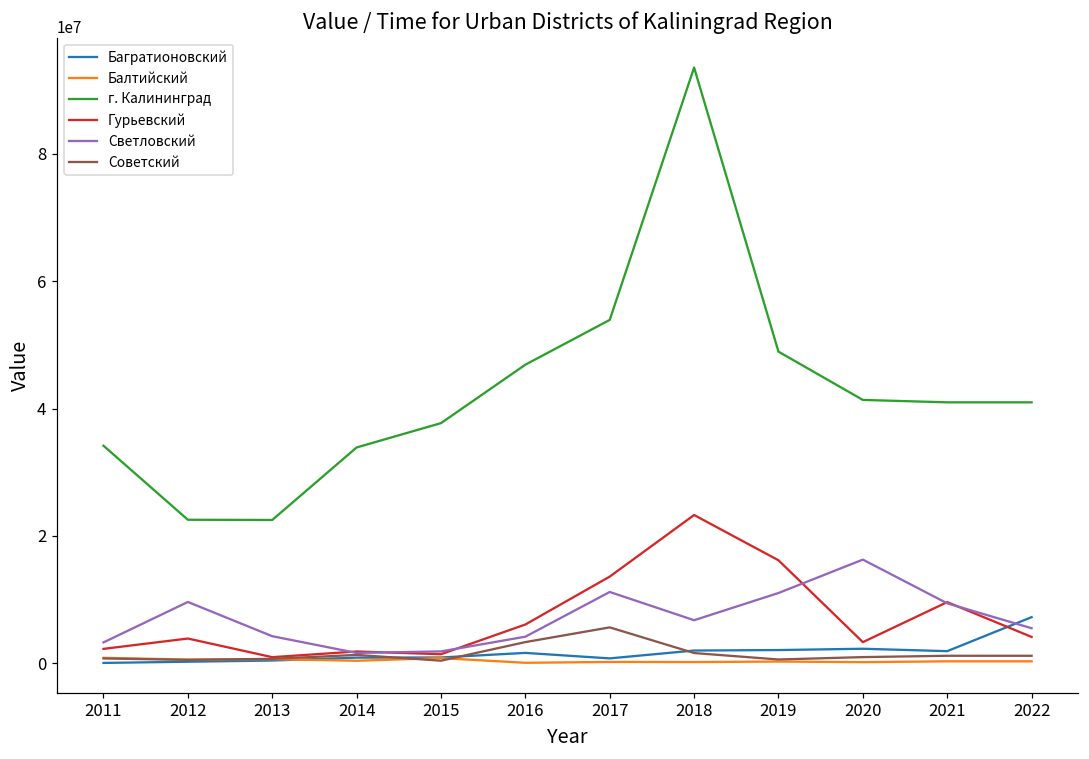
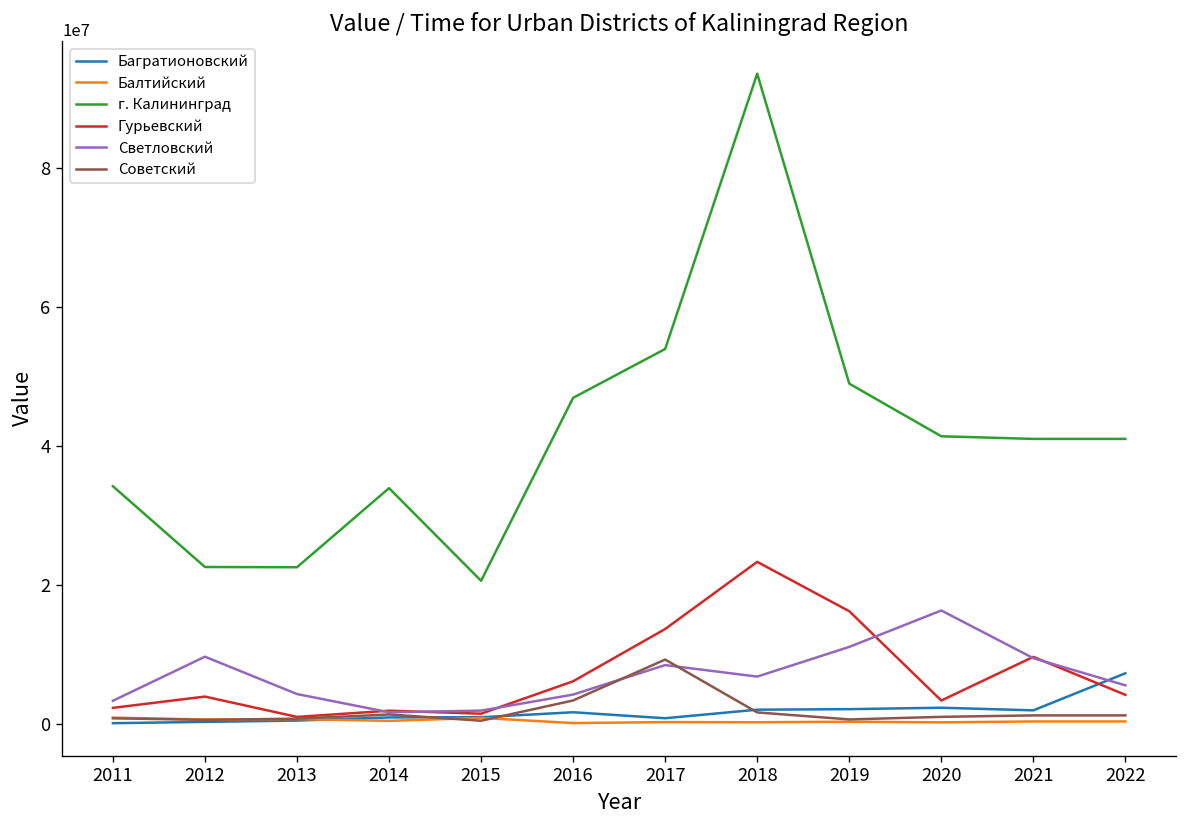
г. Калининград, 2015: 38000000 -> 21000000
Светловский, 2017: 11000000 -> 8000000
Советский, 2017: 6000000 -> 9000000
